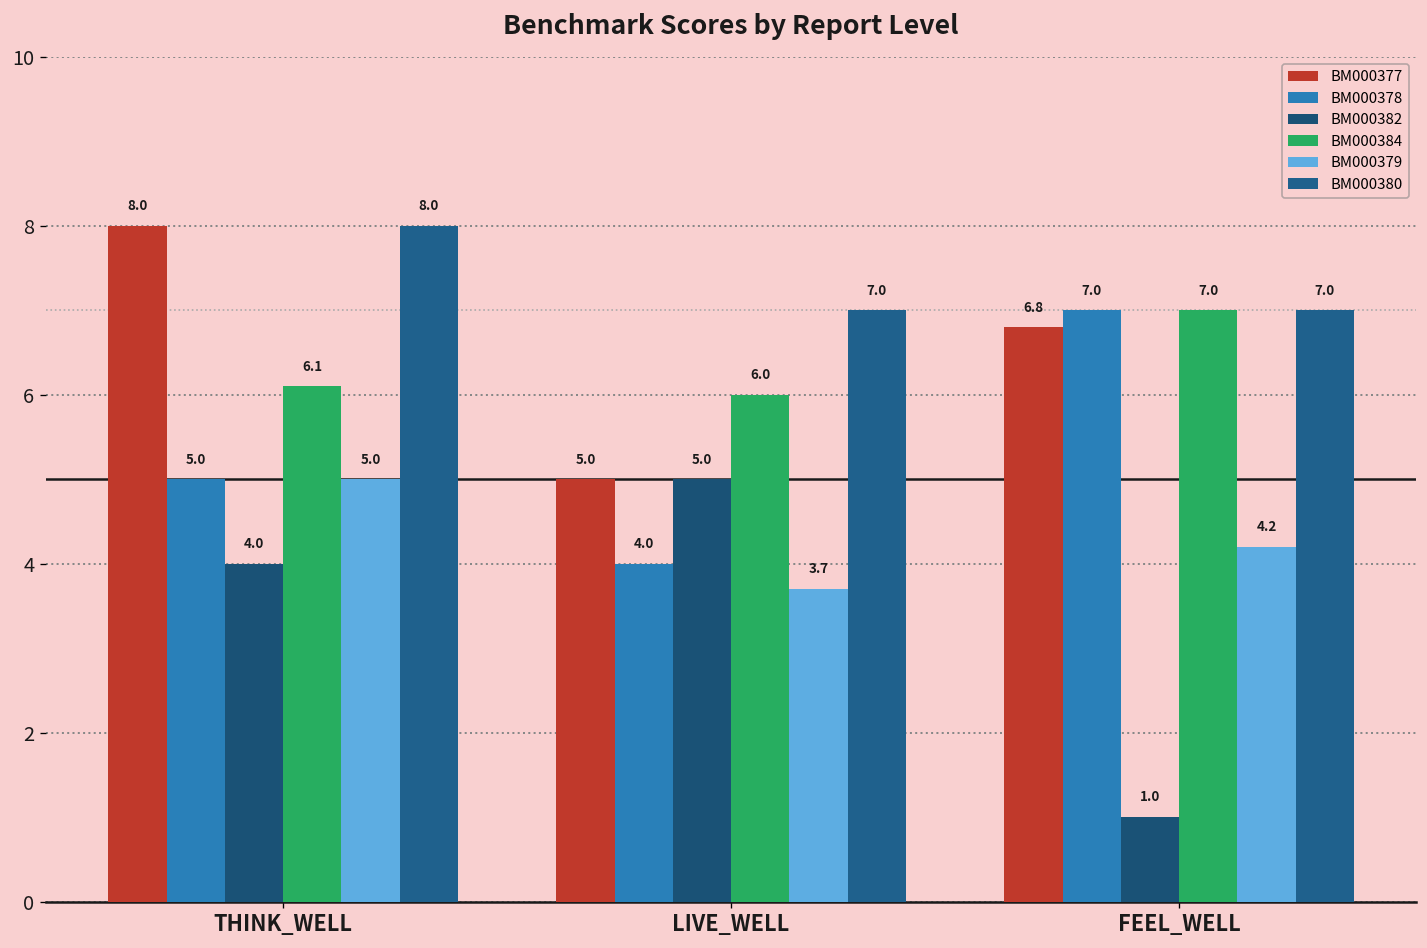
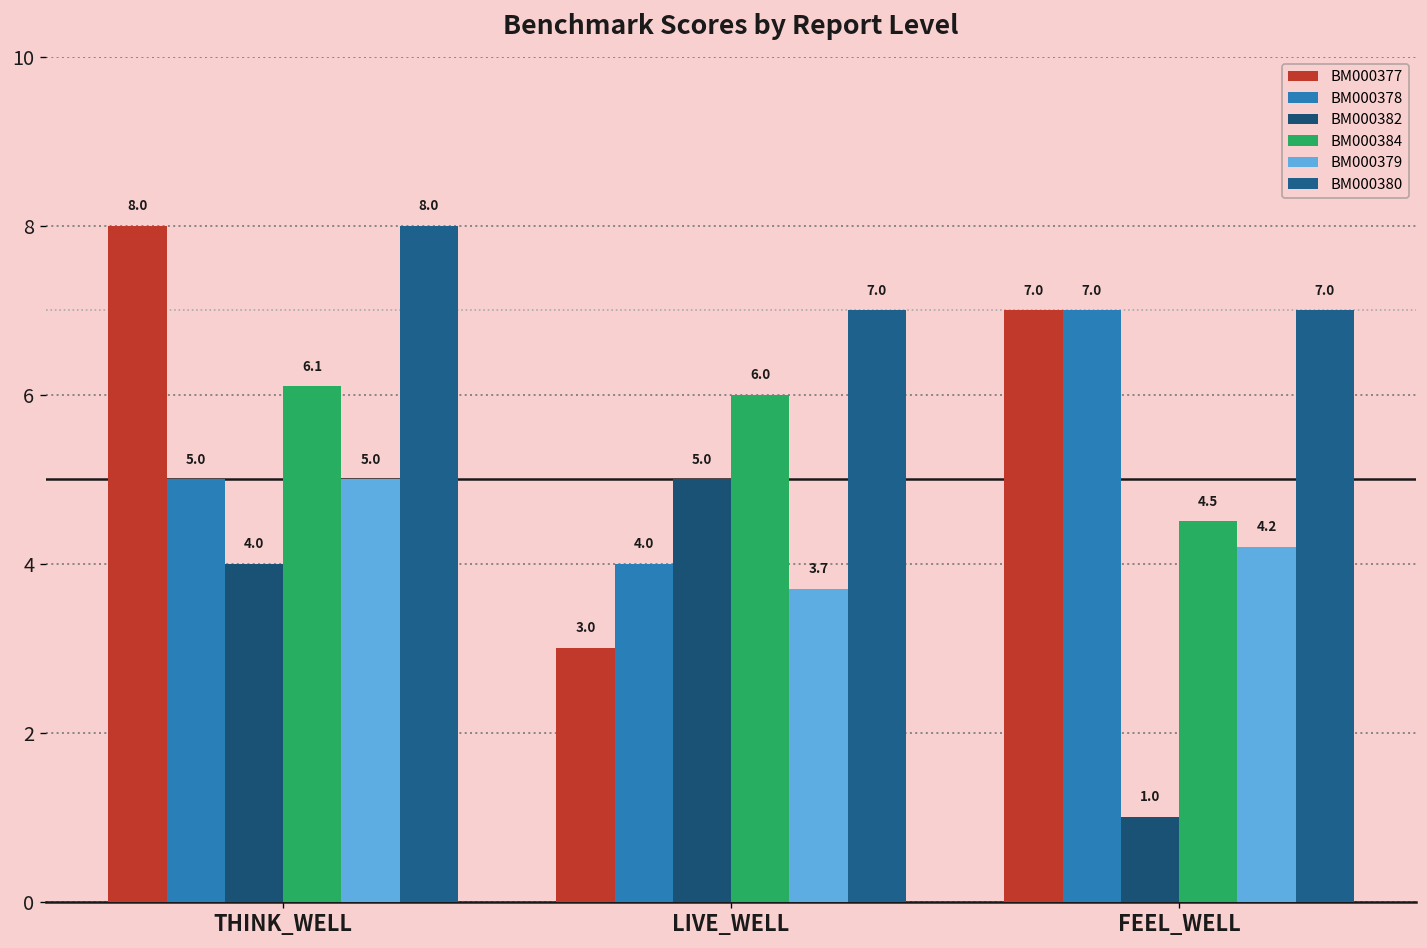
BM000377, LIVE_WELL: 5.0 -> 3.0
BM000377, FEEL_WELL: 6.8 -> 7.0
BM000384, FEEL_WELL: 7.0 -> 4.5
